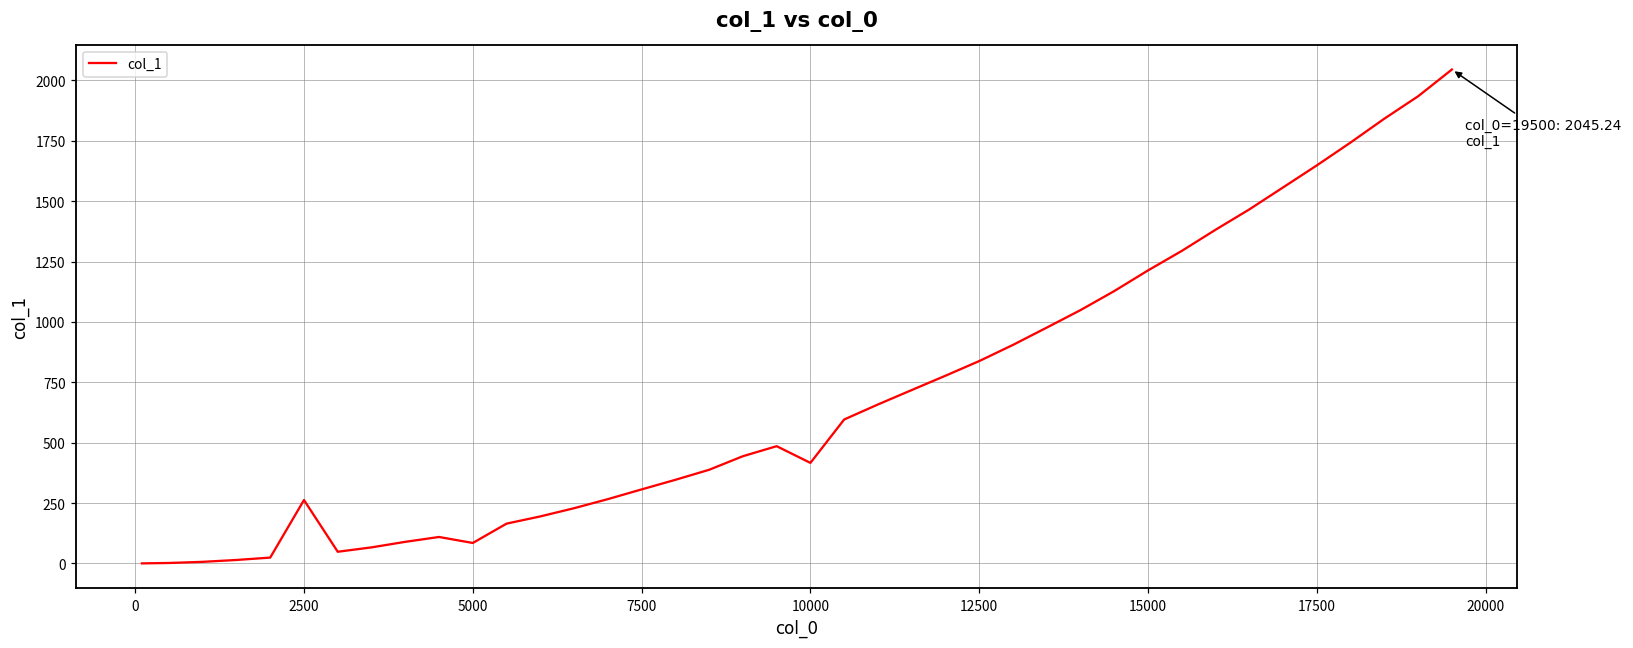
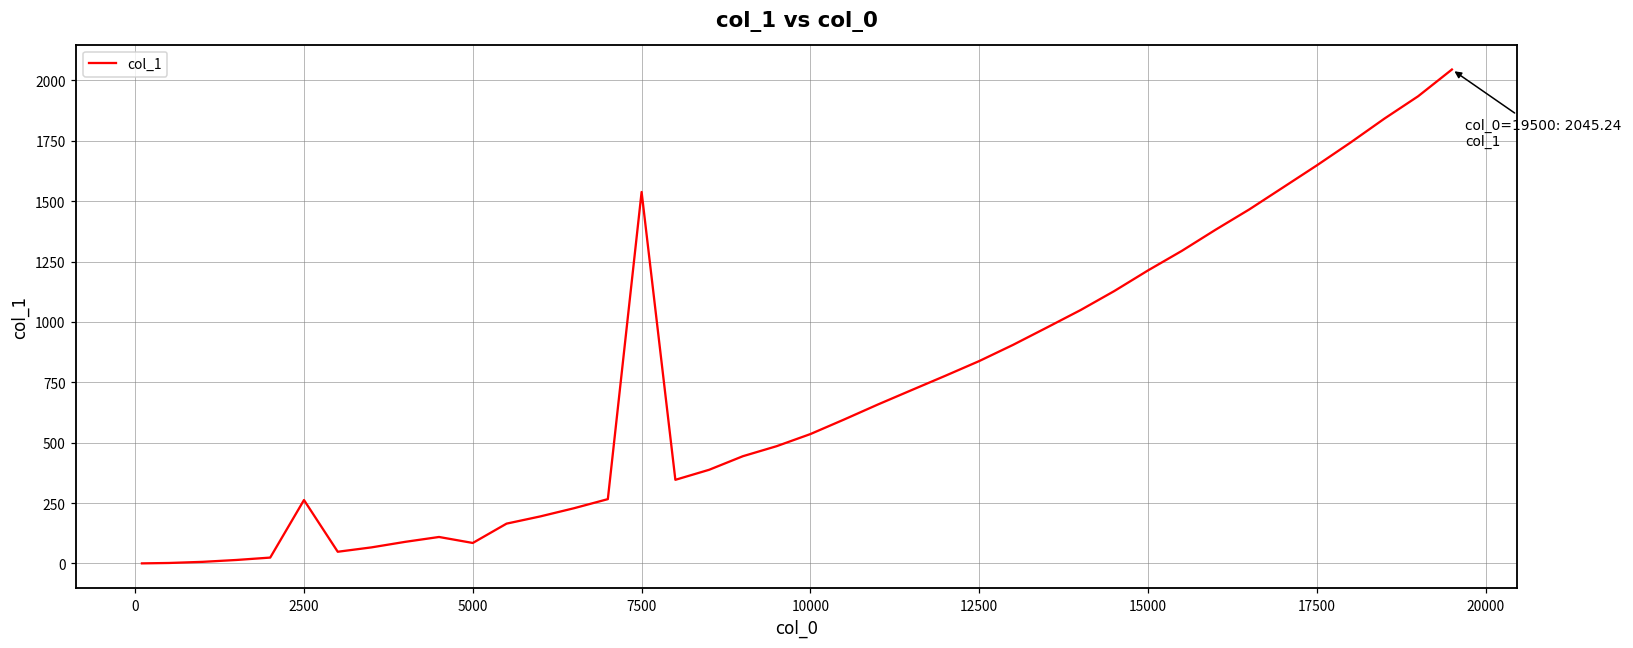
7500: 310 -> 1540
10000: 420 -> 540
